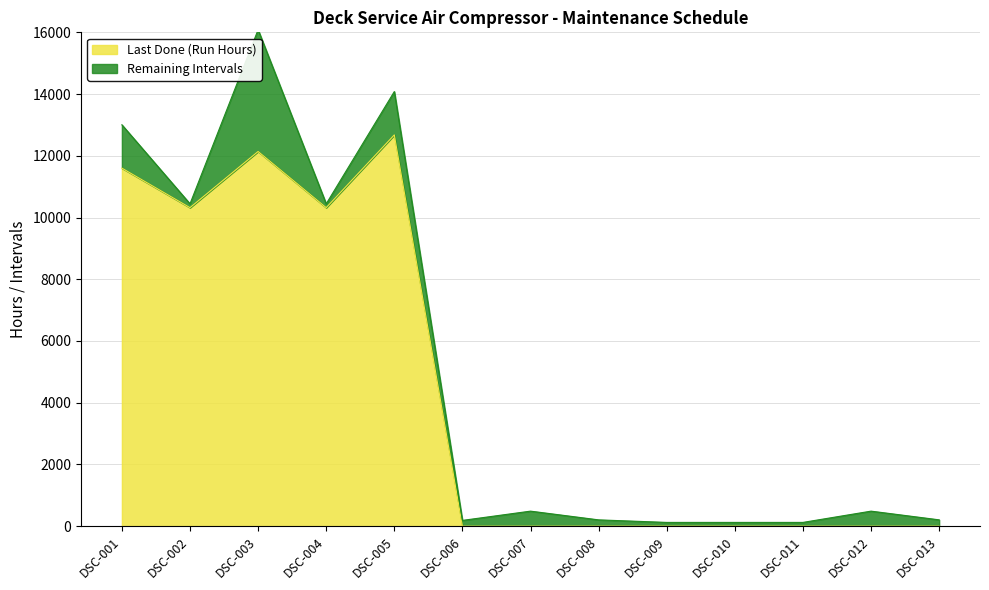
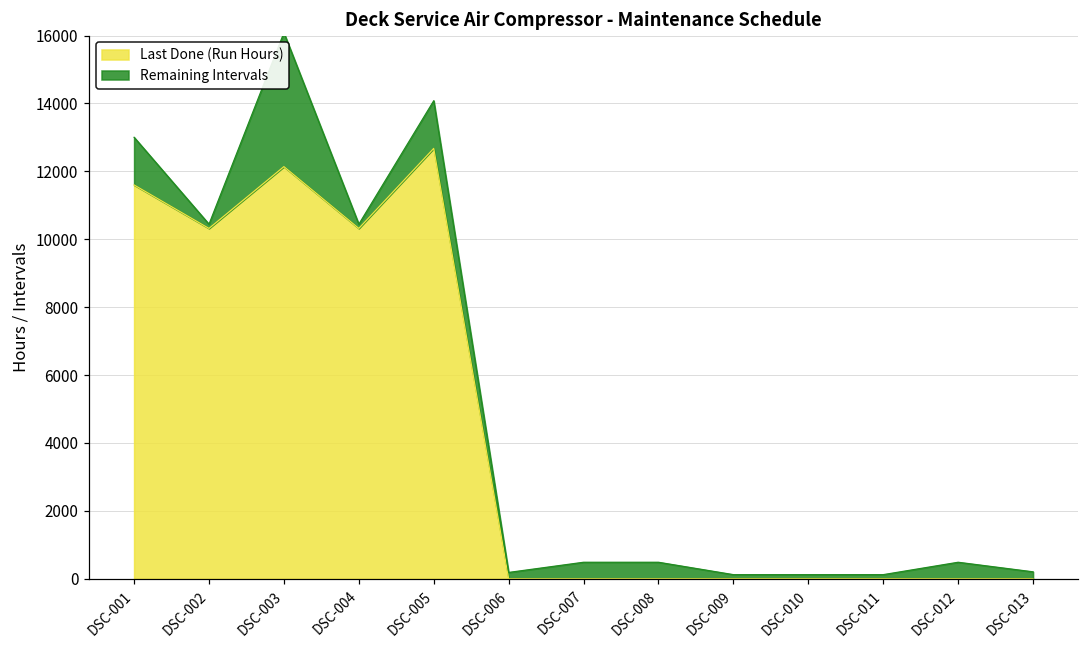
Remaining Intervals, DSC-008: 200 -> 500
